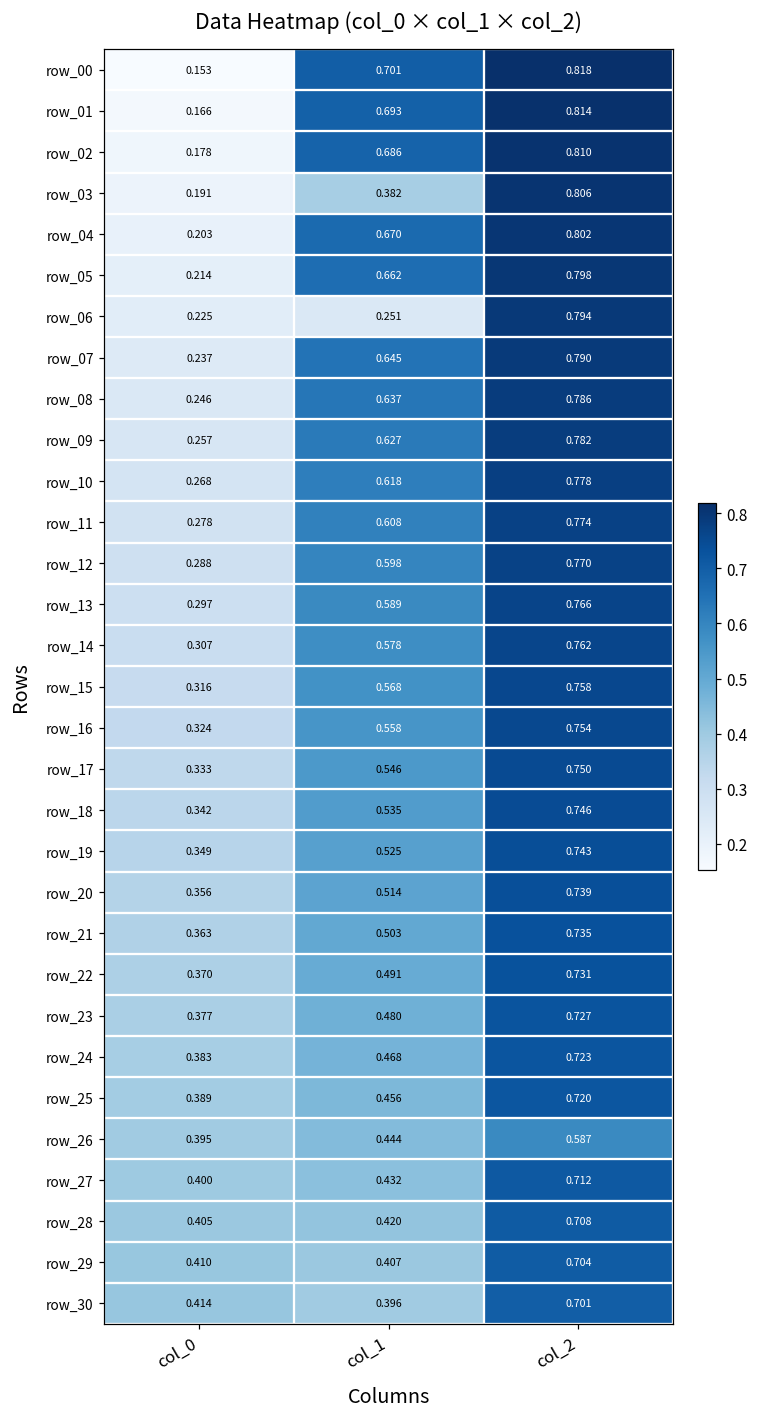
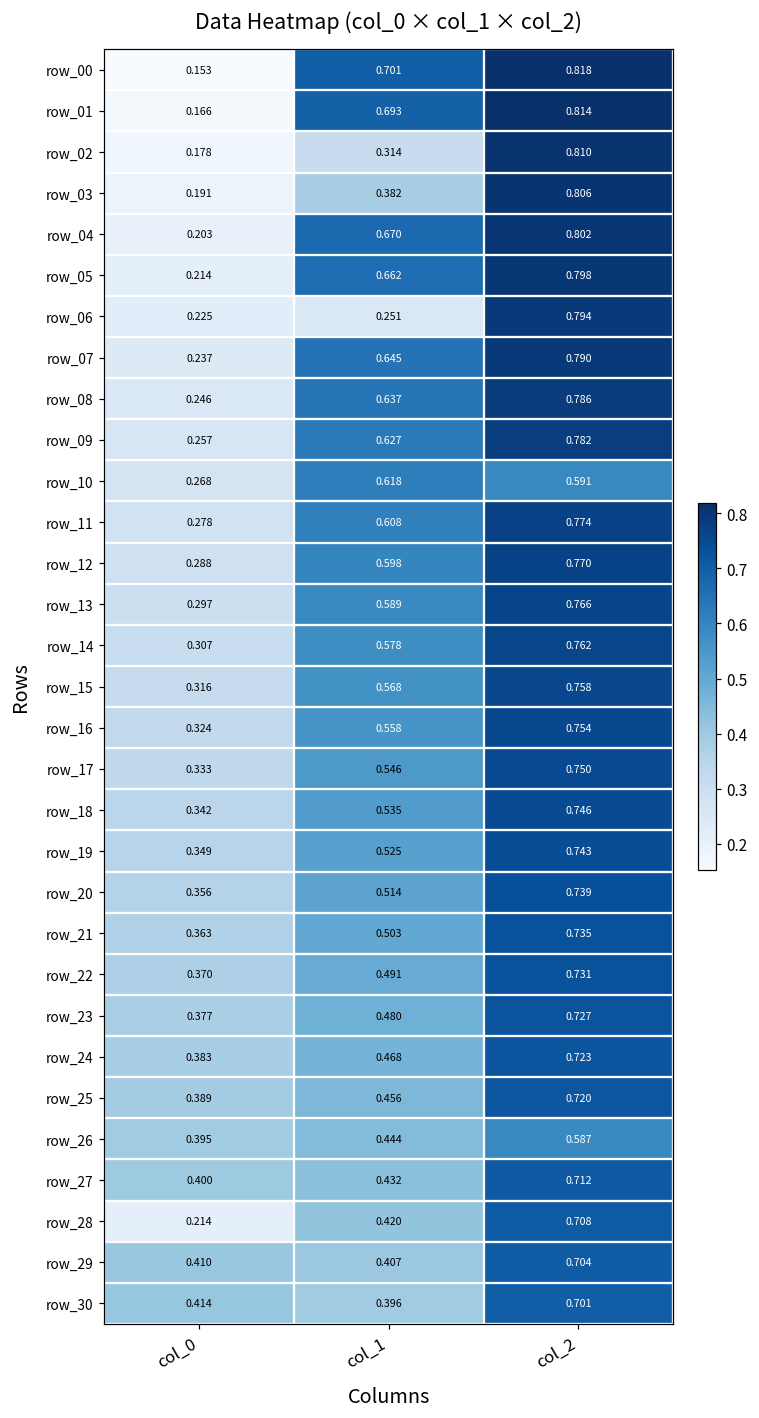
row_02, col_1: 0.686 -> 0.314
row_10, col_2: 0.778 -> 0.591
row_28, col_0: 0.405 -> 0.214
